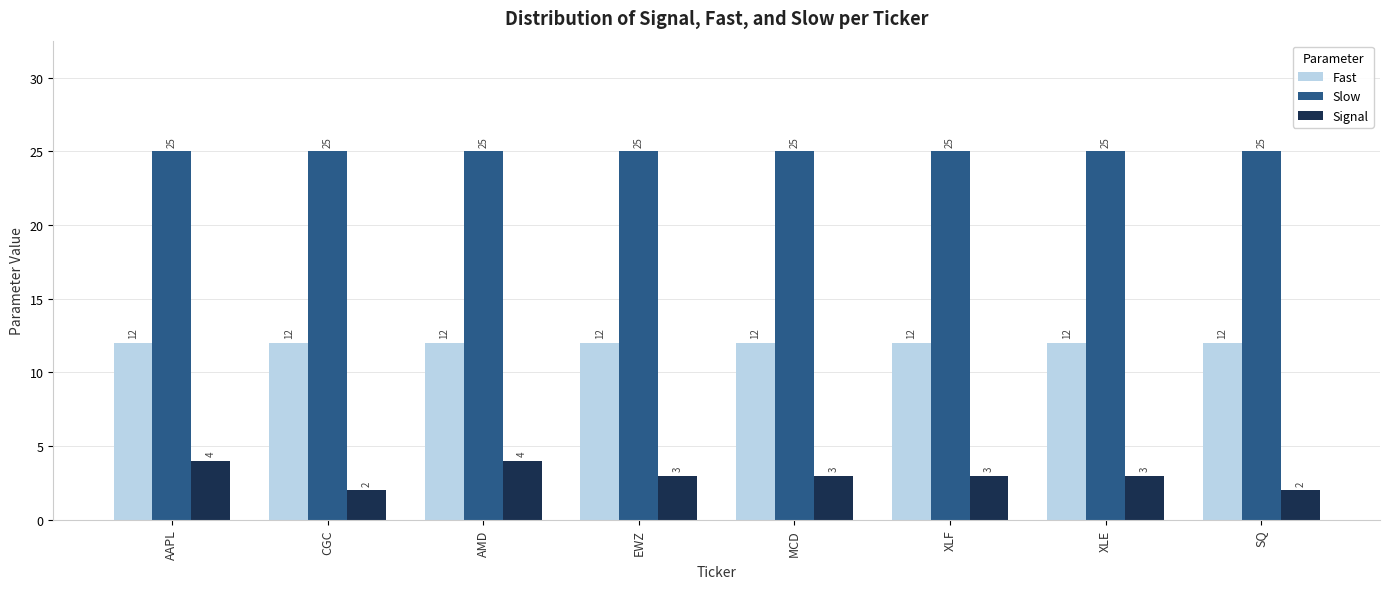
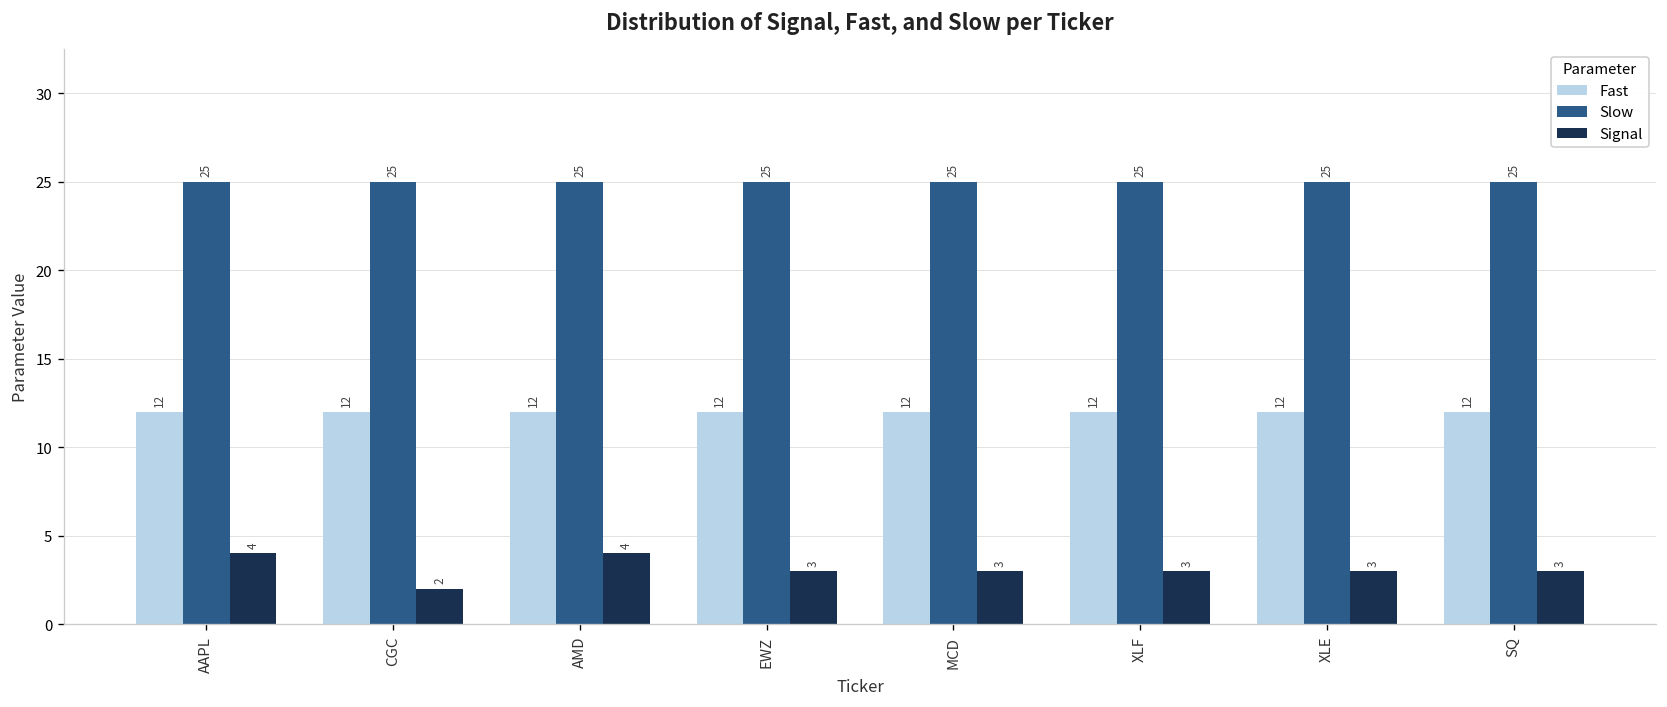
Signal, SQ: 2 -> 3
